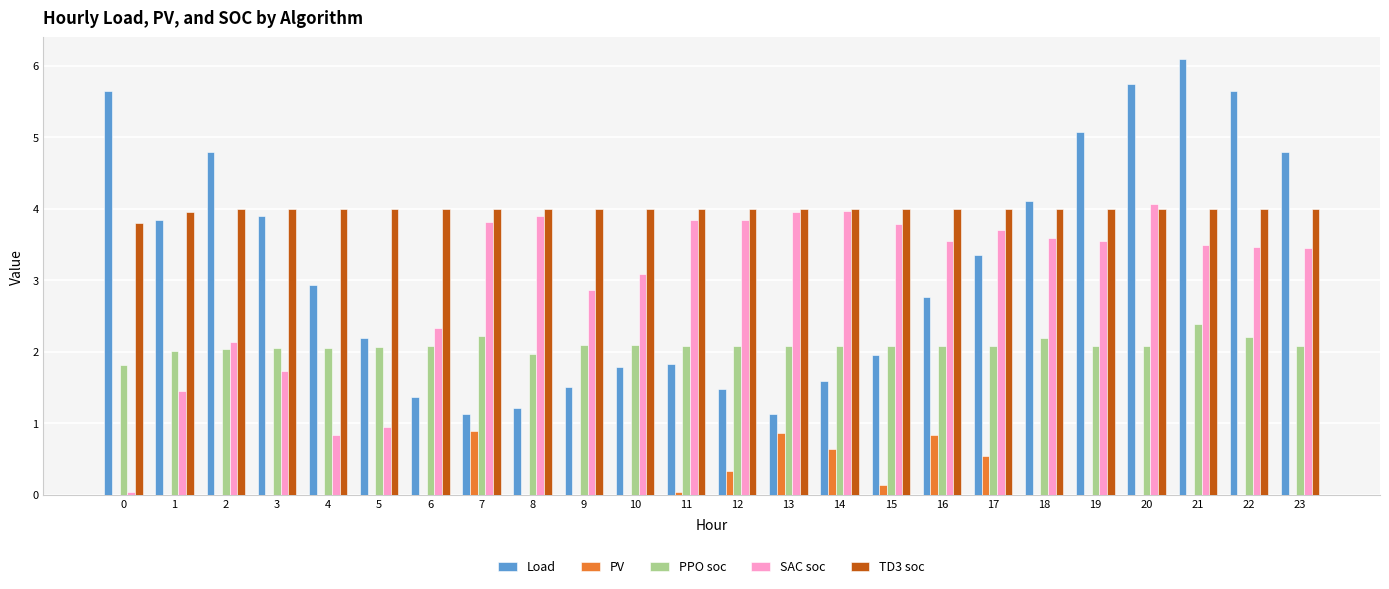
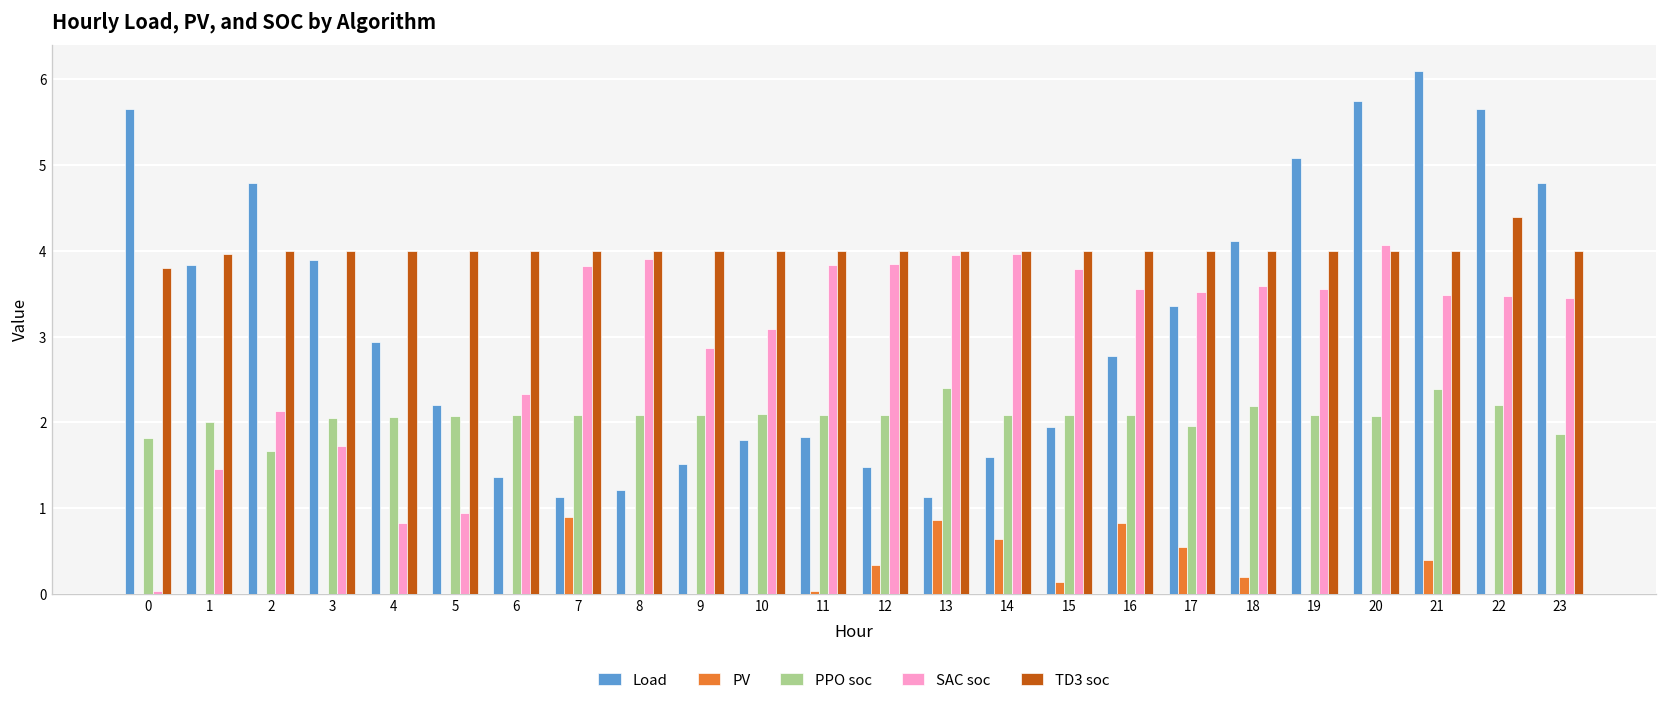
PPO soc, 2: 2.0 -> 1.7
PPO soc, 7: 2.2 -> 2.1
PPO soc, 8: 2.0 -> 2.1
PPO soc, 13: 2.1 -> 2.4
PPO soc, 17: 2.1 -> 2.0
SAC soc, 17: 3.7 -> 3.5
PV, 18: 0.0 -> 0.2
PV, 21: 0.0 -> 0.4
TD3 soc, 22: 4.0 -> 4.4
PPO soc, 23: 2.1 -> 1.9
